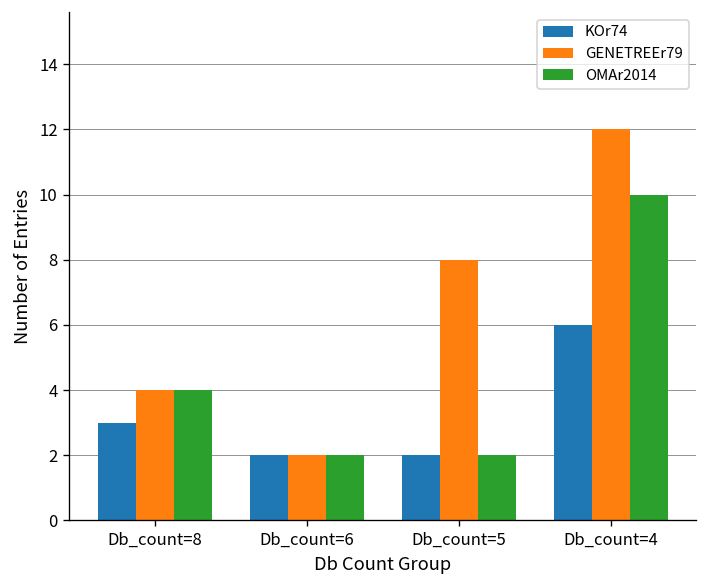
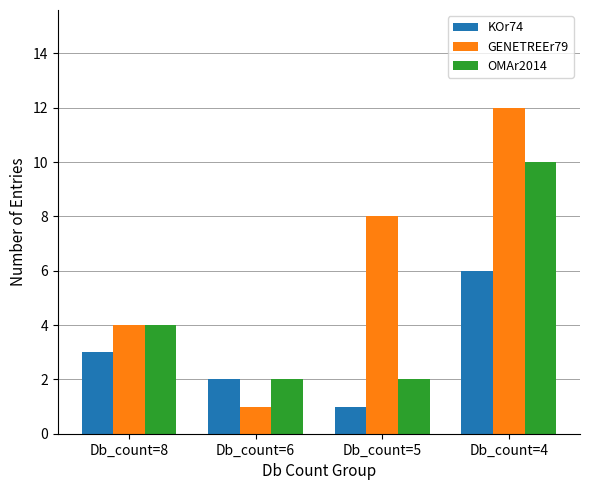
GENETREEr79, Db_count=6: 2 -> 1
KOr74, Db_count=5: 2 -> 1
